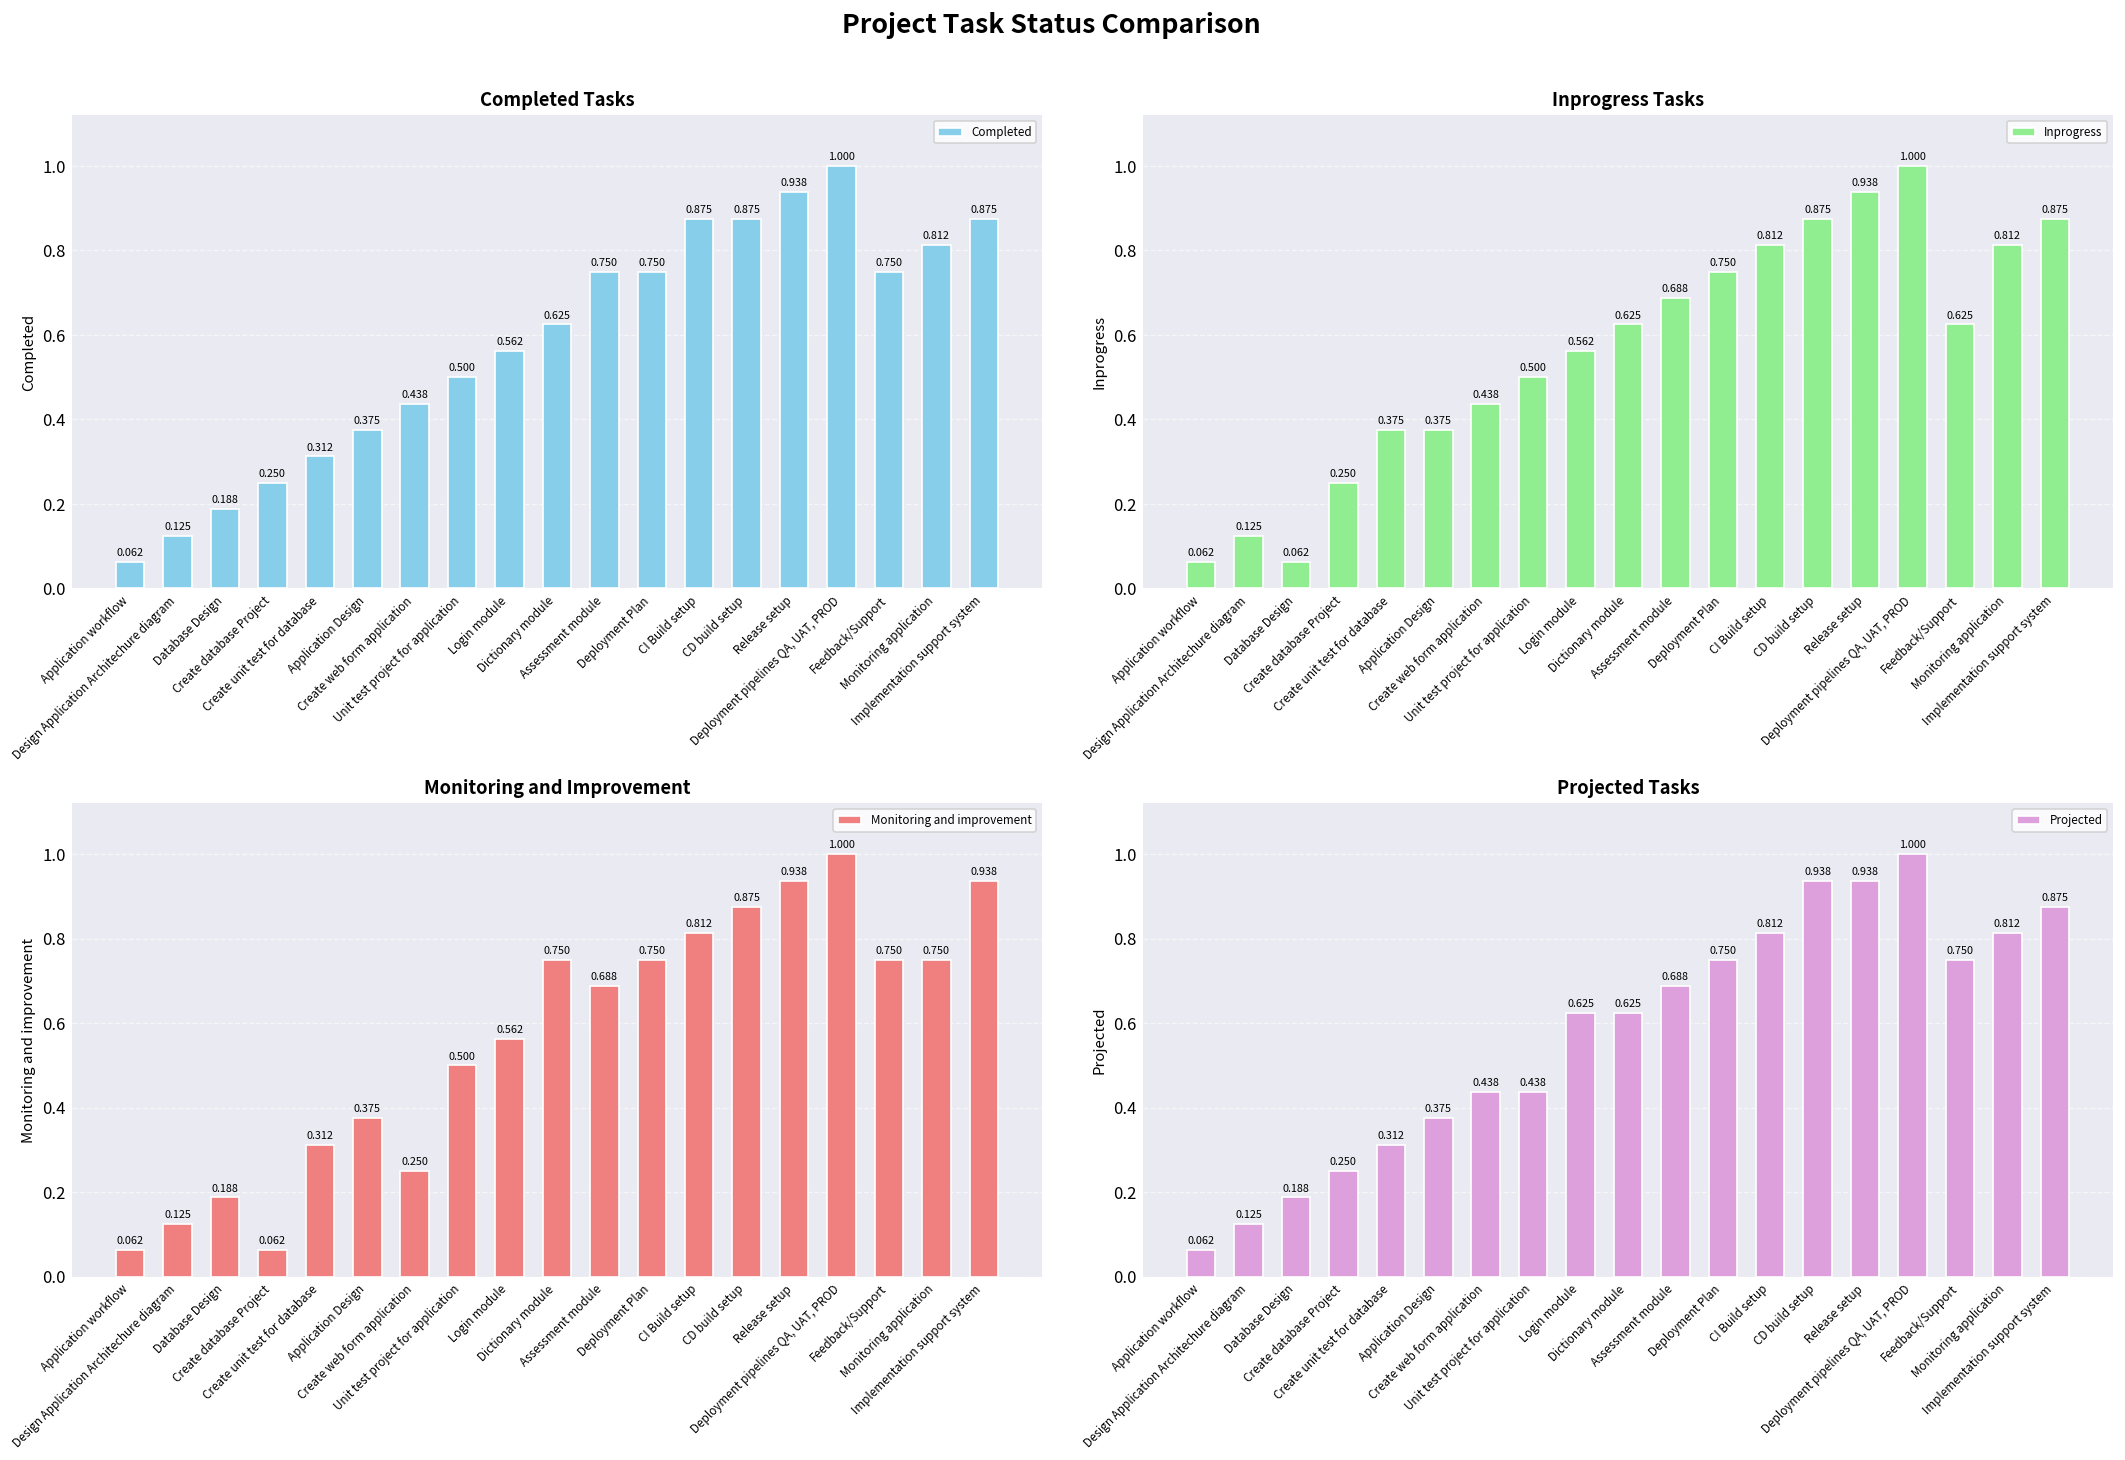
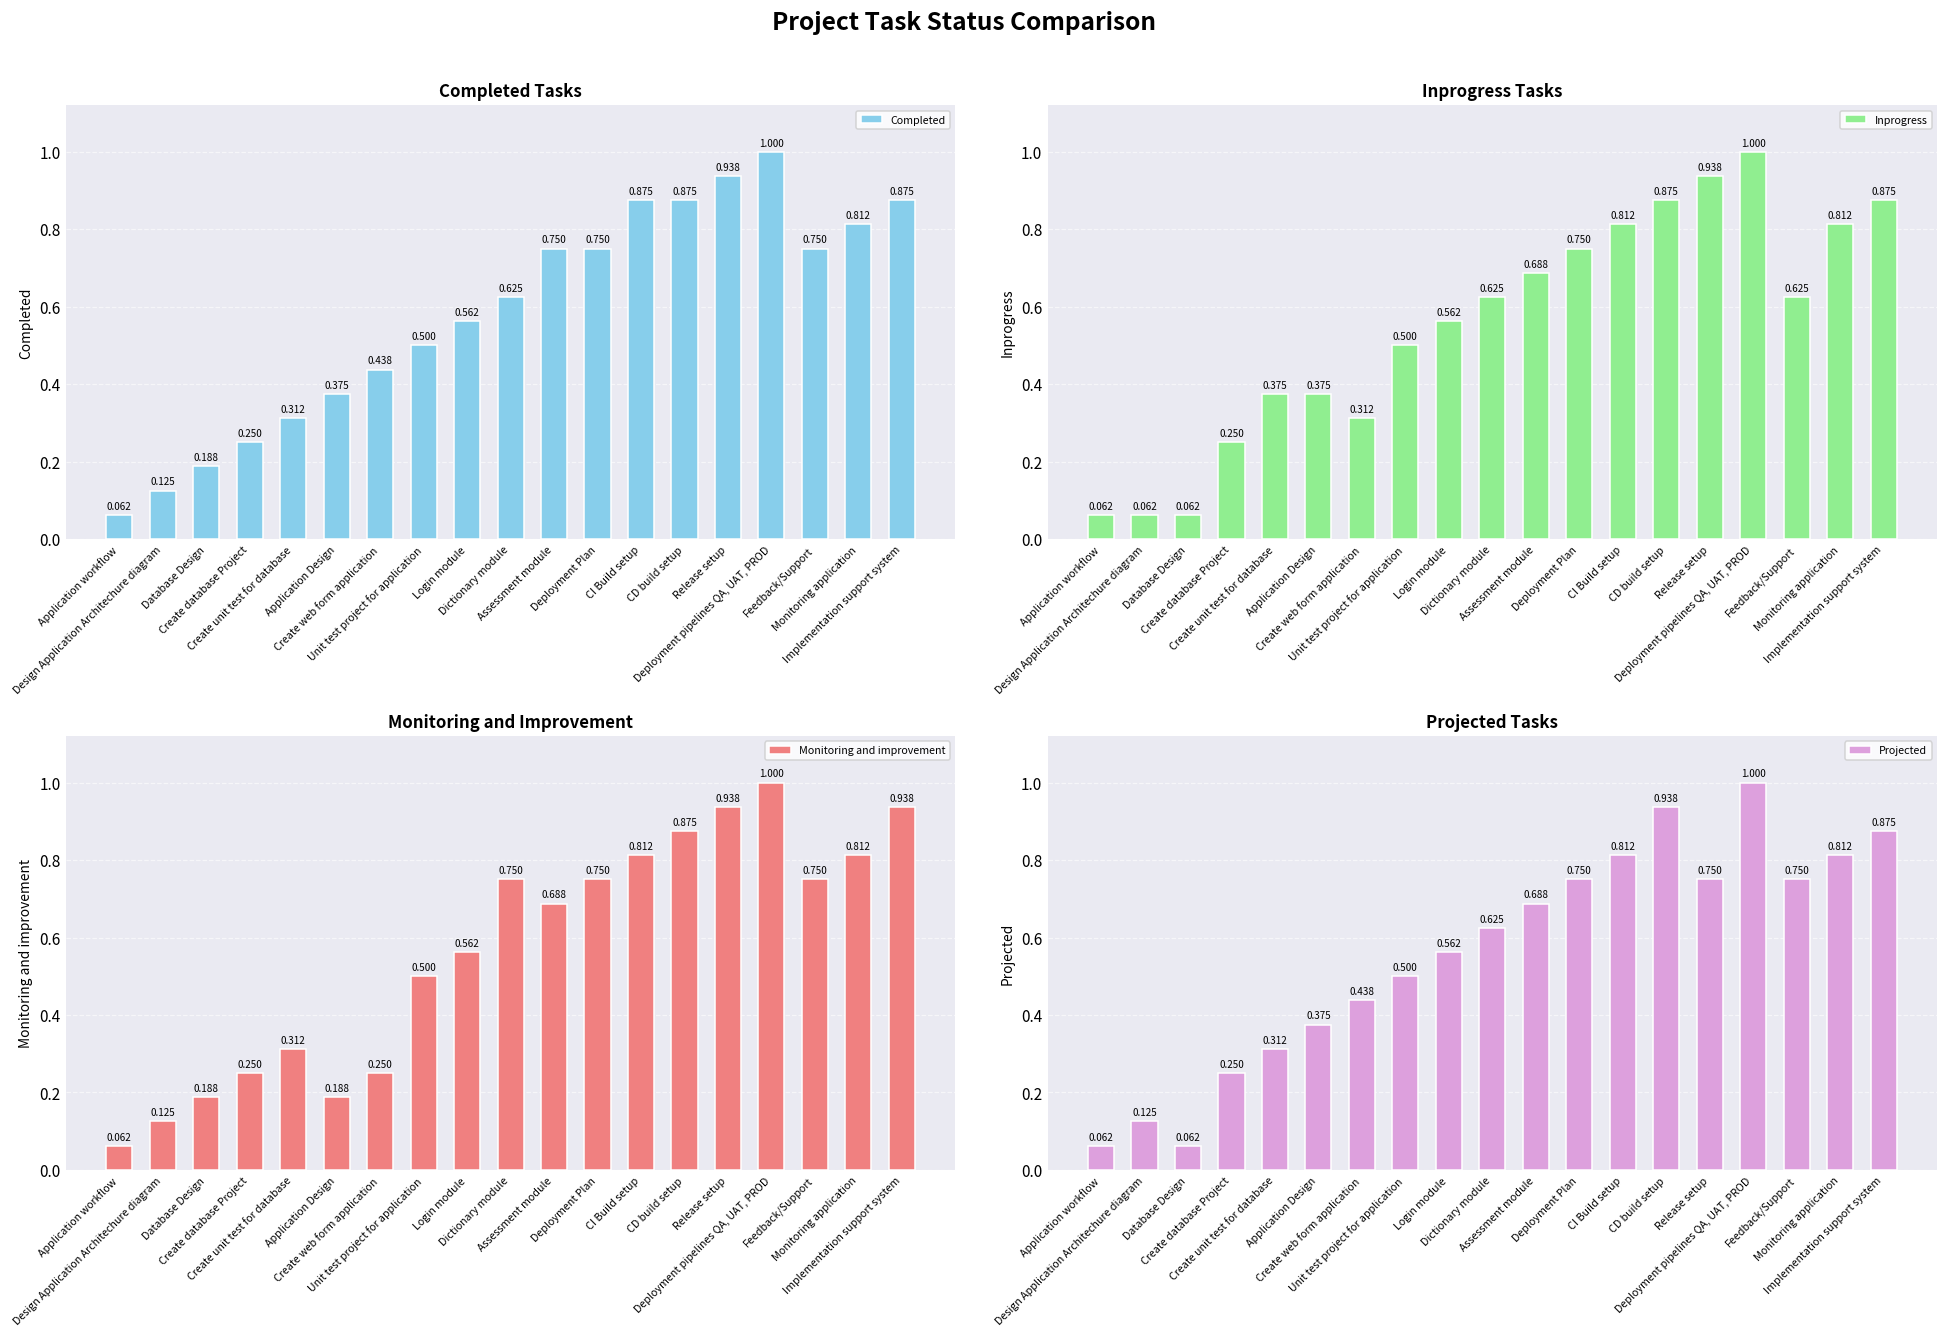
Inprogress Tasks, Design Application Architechure diagram: 0.125 -> 0.062
Inprogress Tasks, Create web form application: 0.438 -> 0.312
Monitoring and Improvement, Create database Project: 0.062 -> 0.250
Monitoring and Improvement, Application Design: 0.375 -> 0.188
Monitoring and Improvement, Monitoring application: 0.750 -> 0.812
Projected Tasks, Database Design: 0.188 -> 0.062
Projected Tasks, Unit test project for application: 0.438 -> 0.500
Projected Tasks, Login module: 0.625 -> 0.562
Projected Tasks, Release setup: 0.938 -> 0.750
